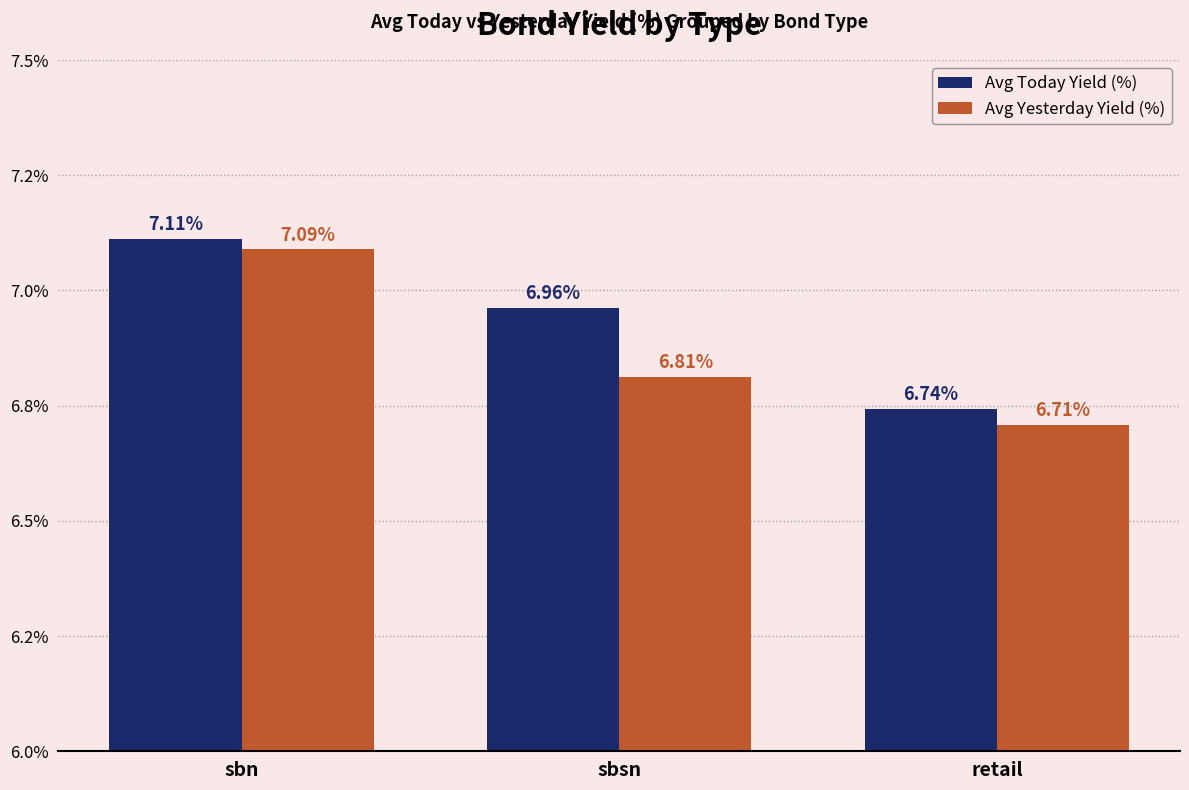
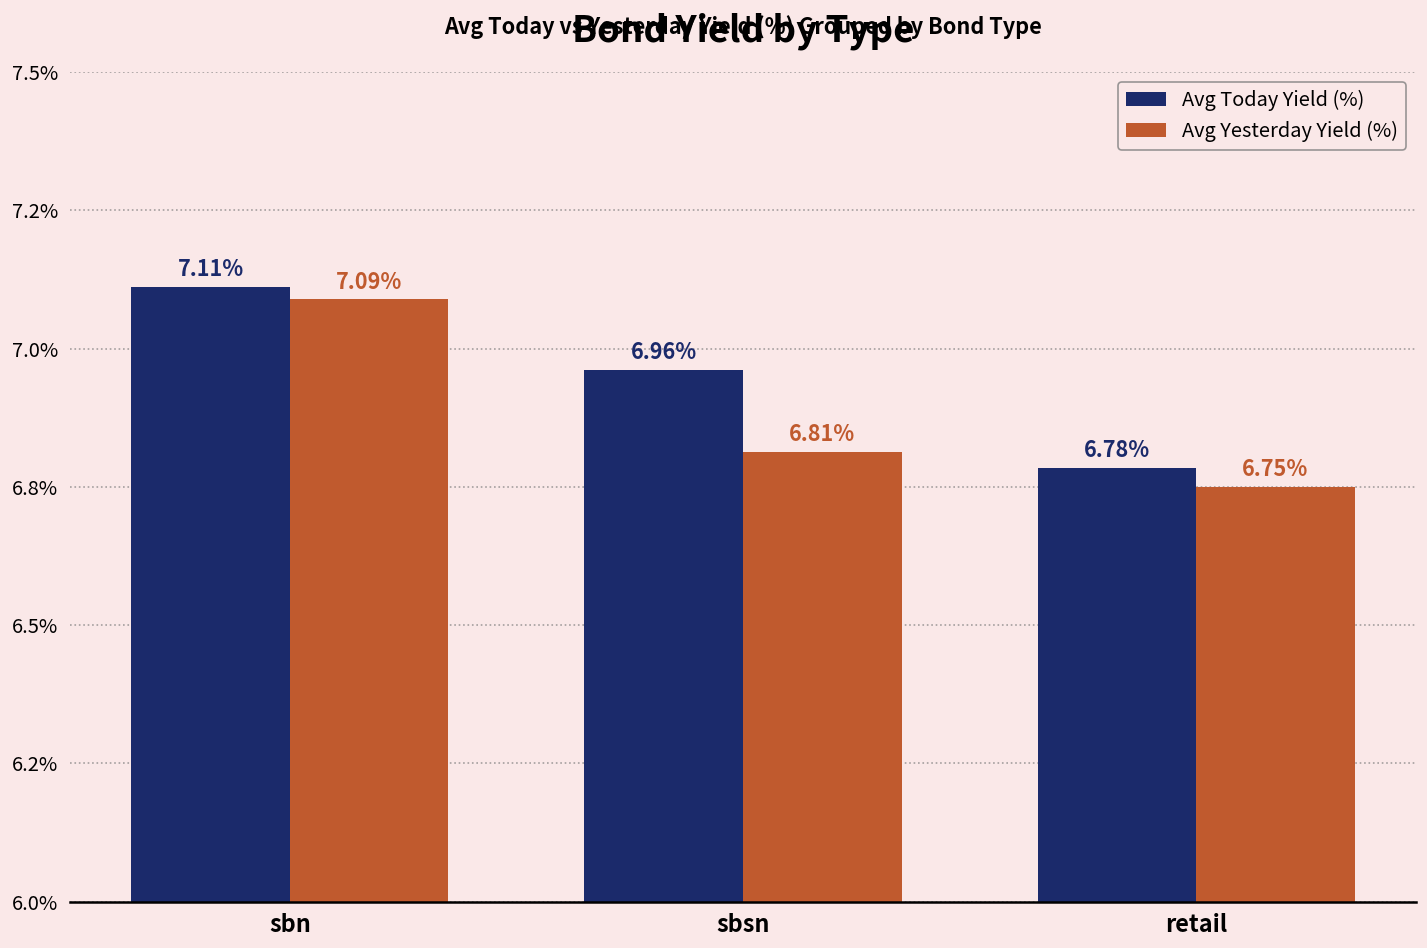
Avg Today Yield (%), retail: 6.74% -> 6.78%
Avg Yesterday Yield (%), retail: 6.71% -> 6.75%
